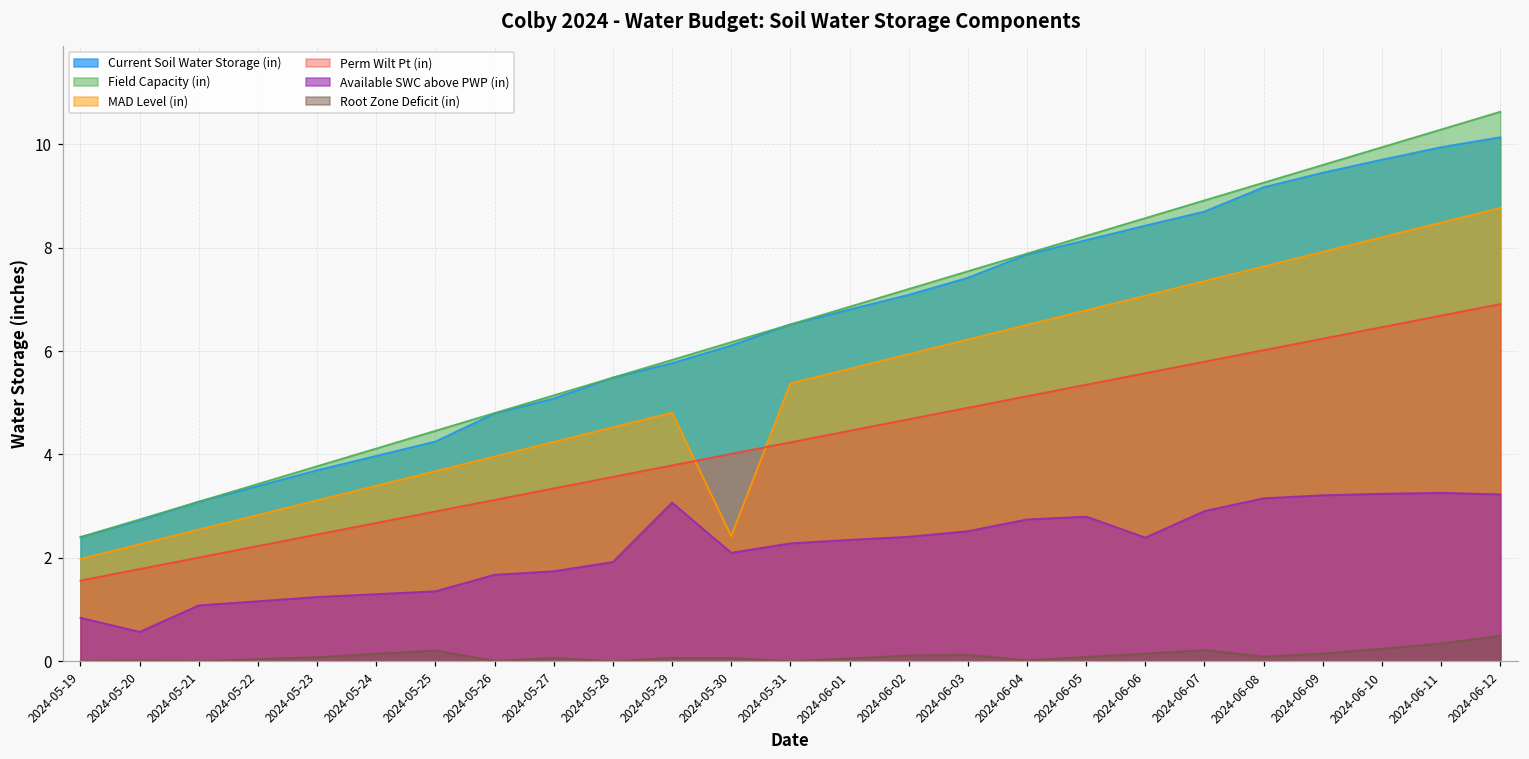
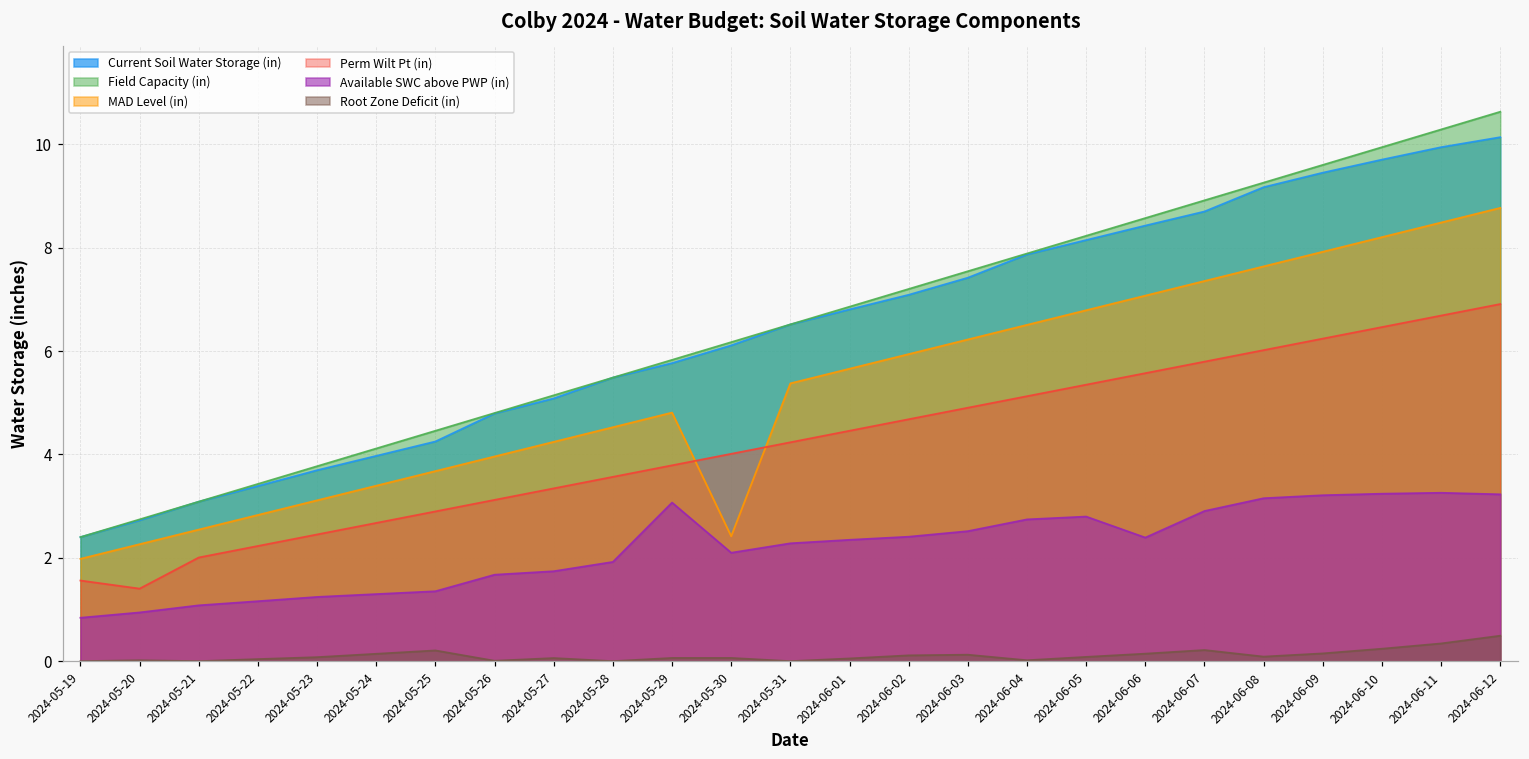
Perm Wilt Pt (in), 2024-05-20: 1.8 -> 1.4
Available SWC above PWP (in), 2024-05-20: 0.6 -> 0.9
